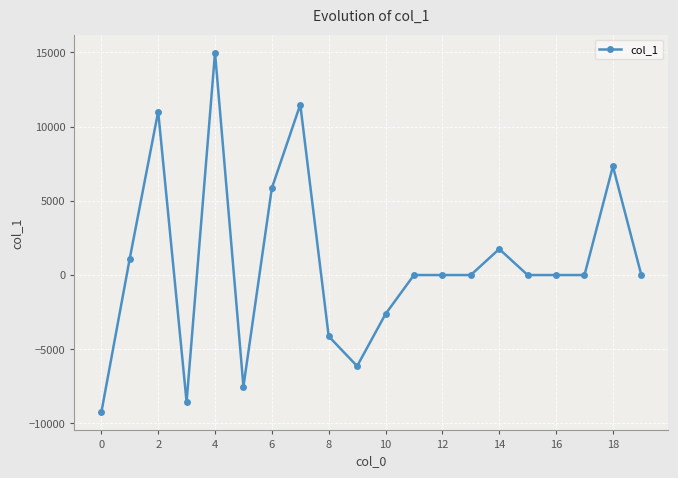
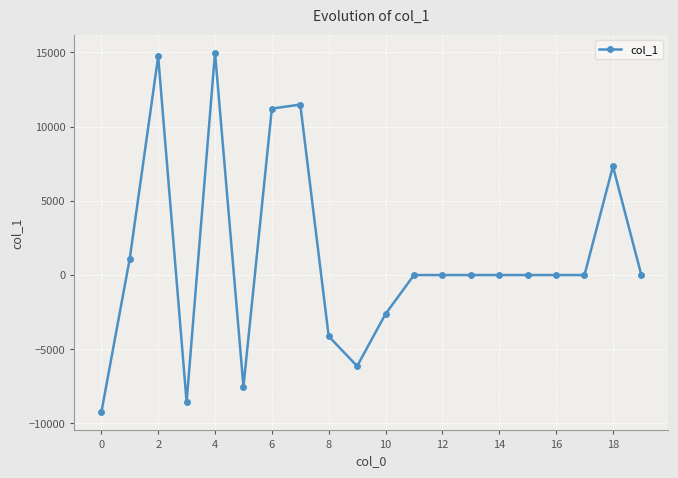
2: 11000 -> 14700
6: 5900 -> 11200
14: 1800 -> 0
